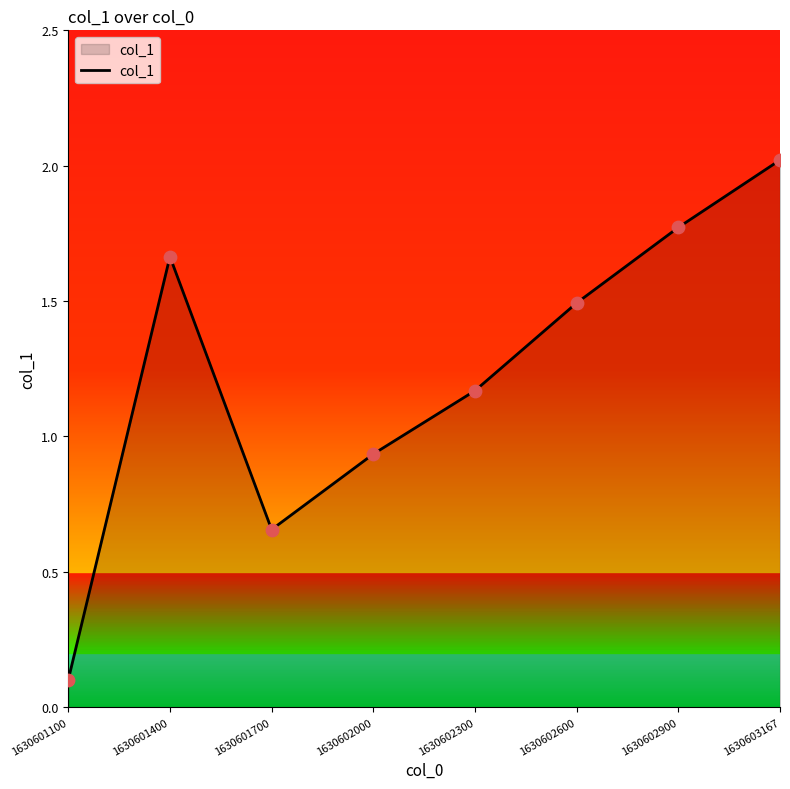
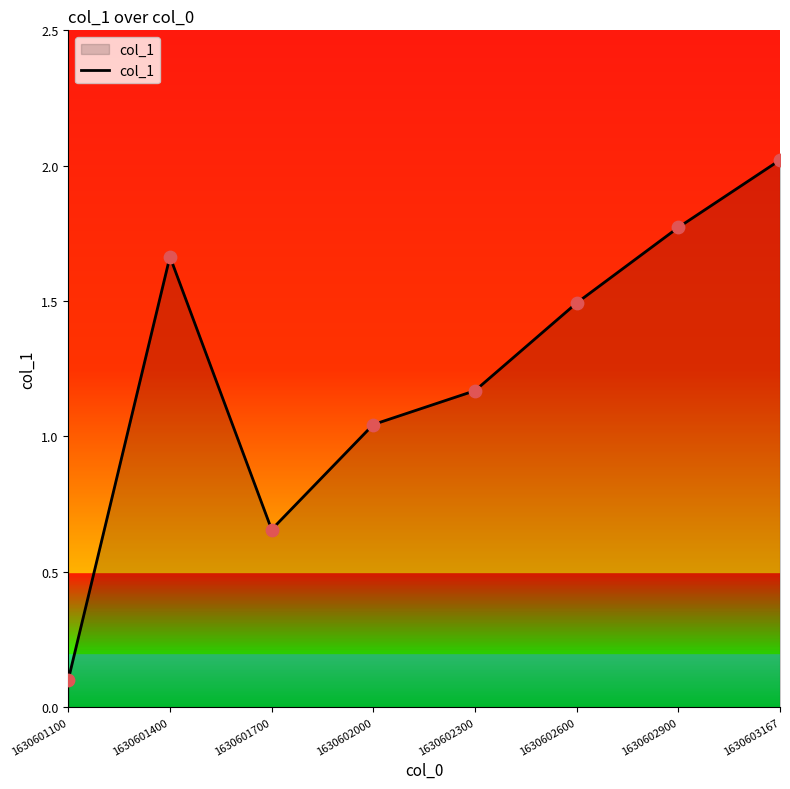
1630602000: 0.94 -> 1.04
